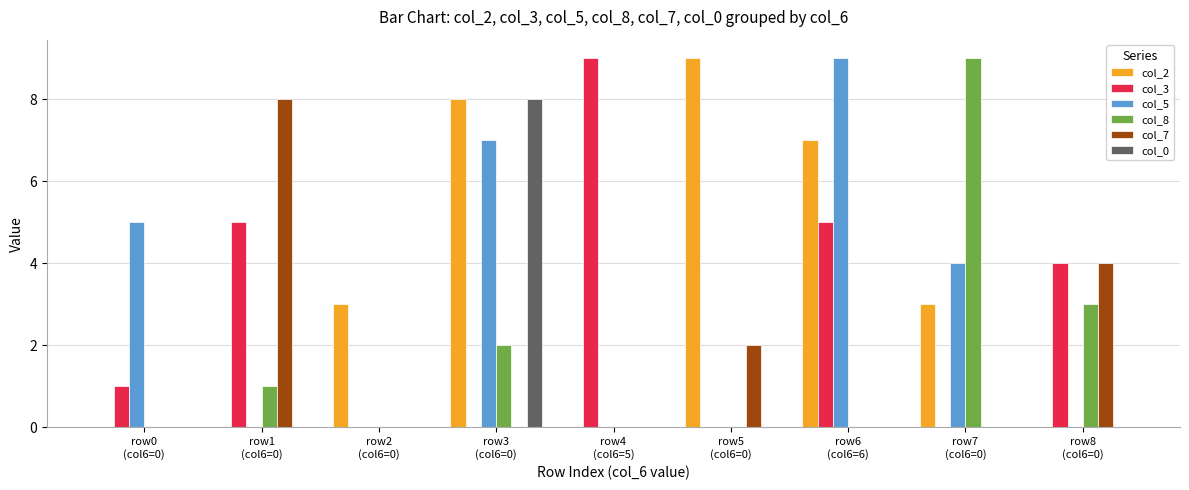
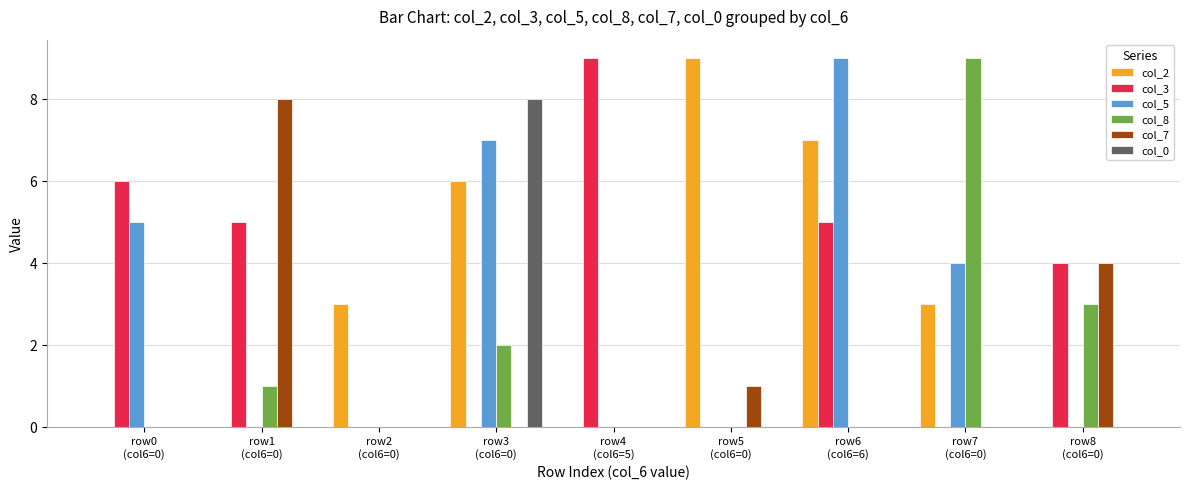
col_3, row0 (col6=0): 1 -> 6
col_2, row3 (col6=0): 8 -> 6
col_7, row5 (col6=0): 2 -> 1
